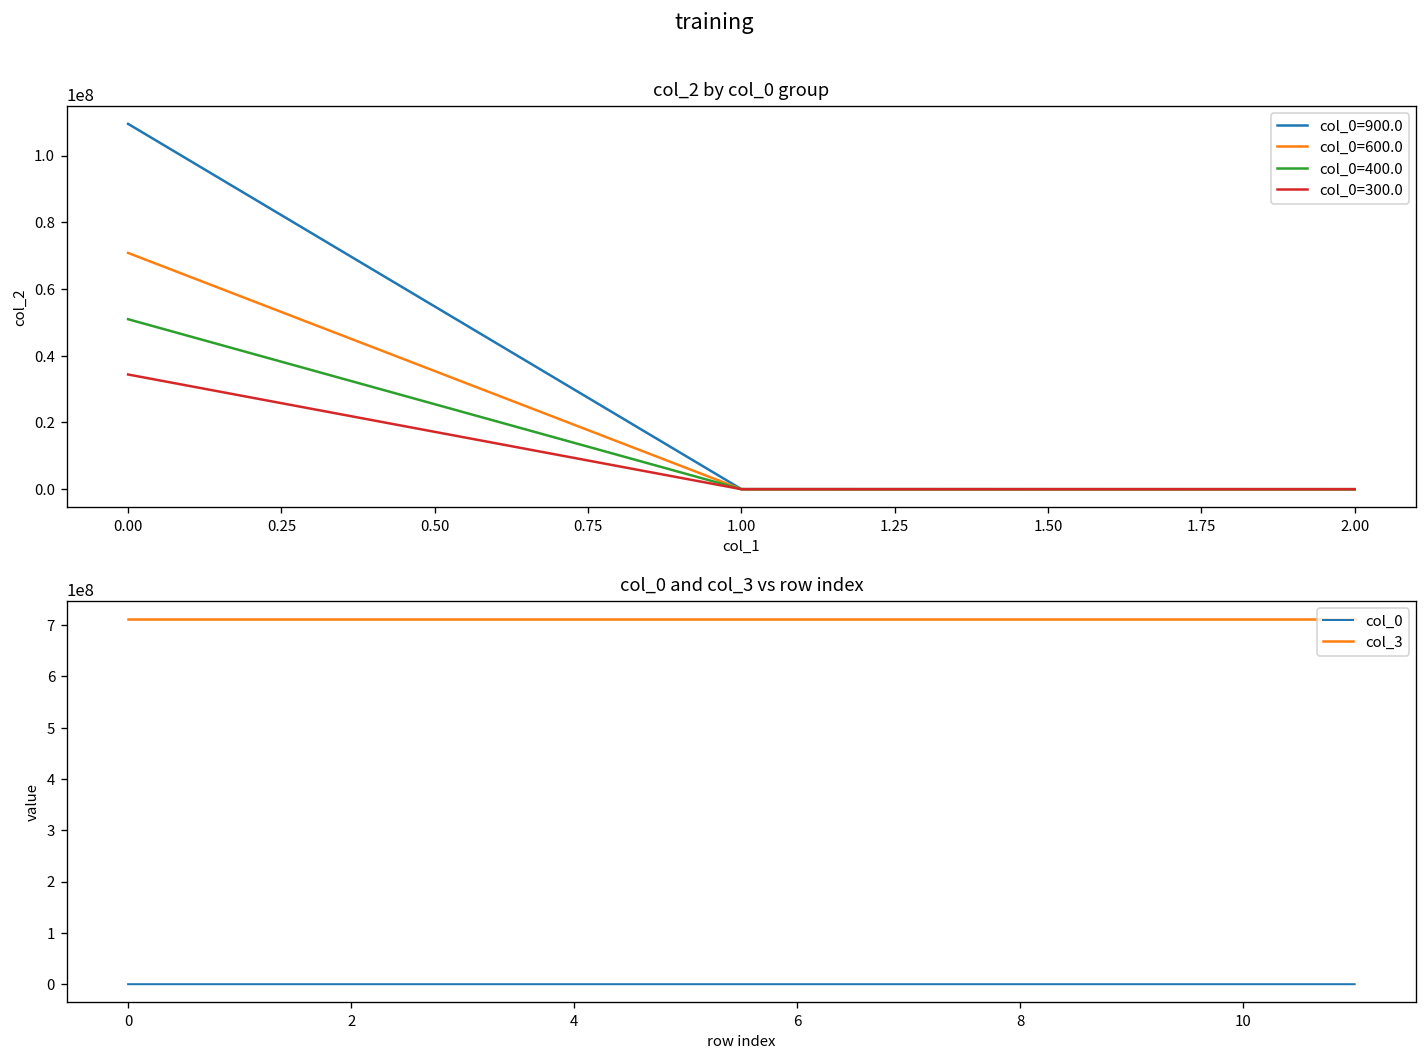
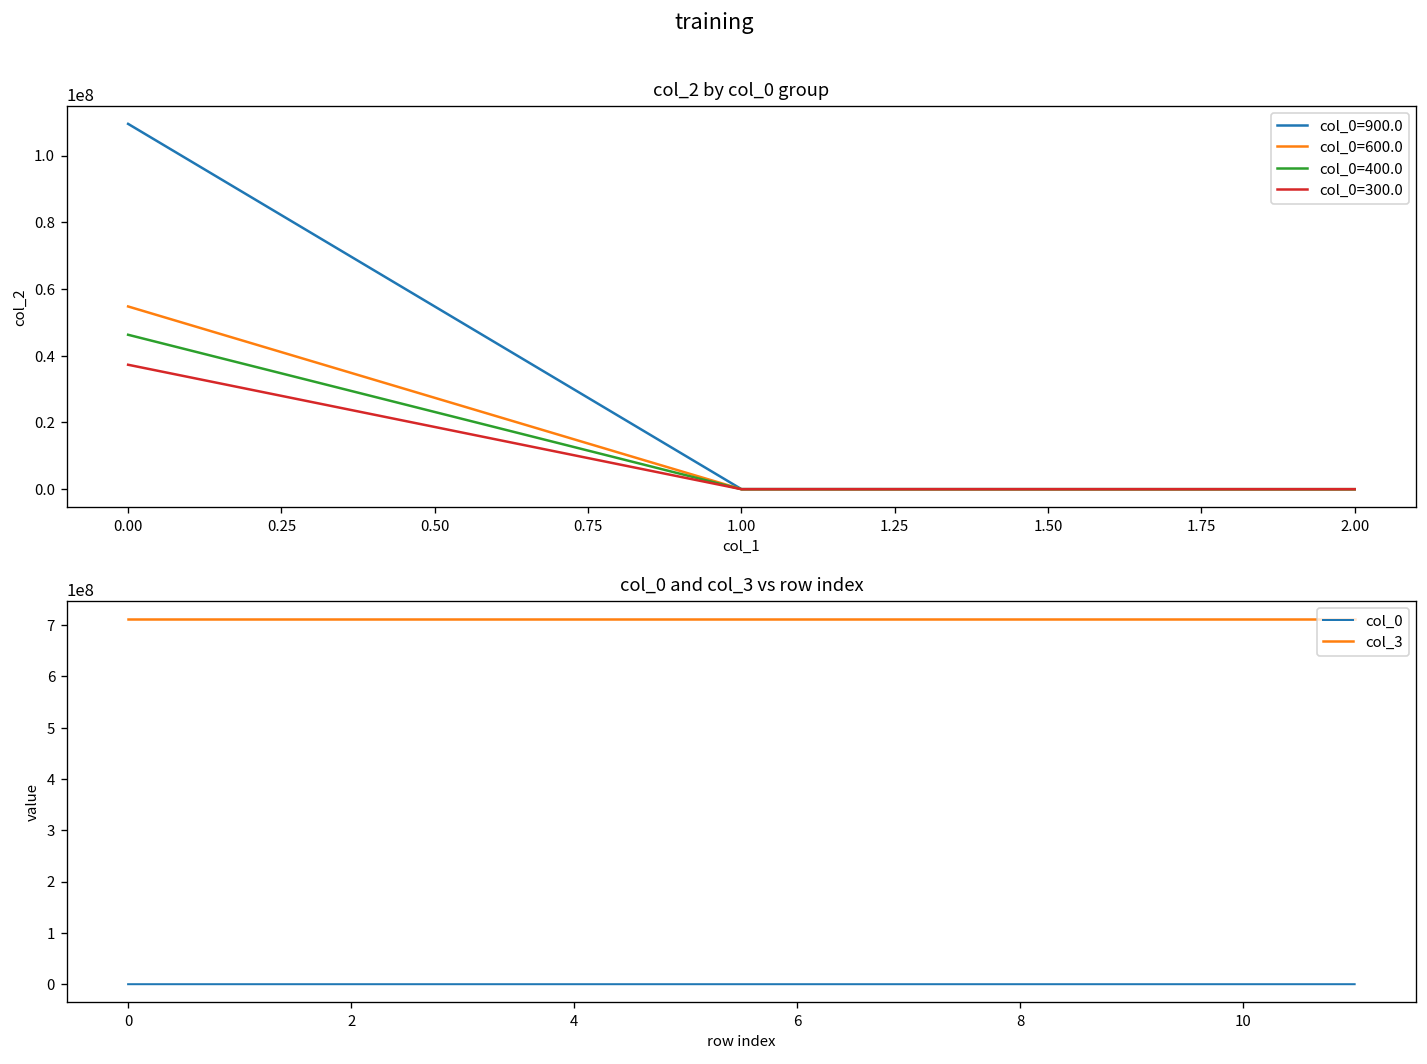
col_2 by col_0 group, col_0=600.0, 0.00: 71000000 -> 55000000
col_2 by col_0 group, col_0=400.0, 0.00: 51000000 -> 46000000
col_2 by col_0 group, col_0=300.0, 0.00: 34000000 -> 37000000
